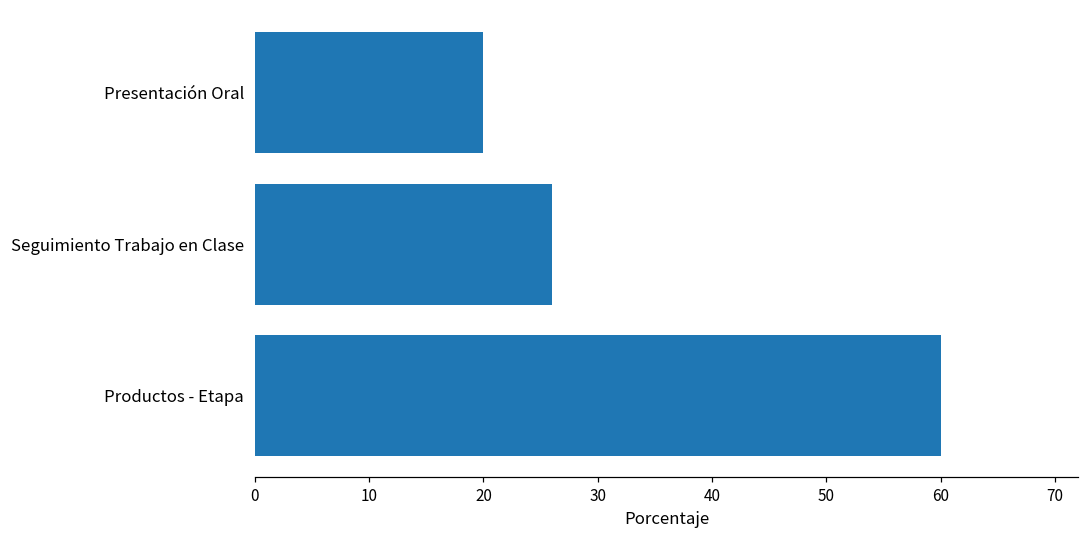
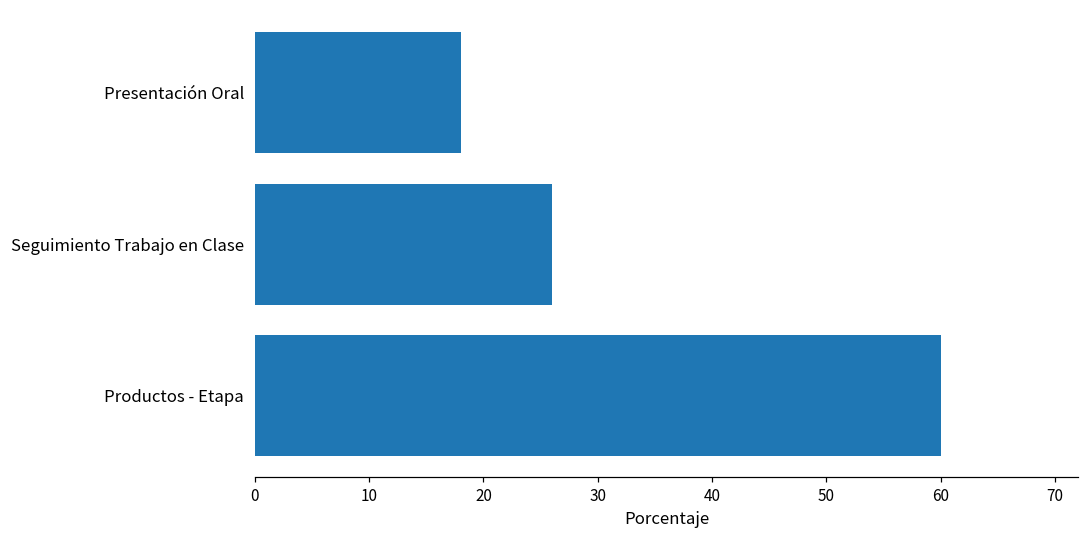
Presentación Oral: 20 -> 18
